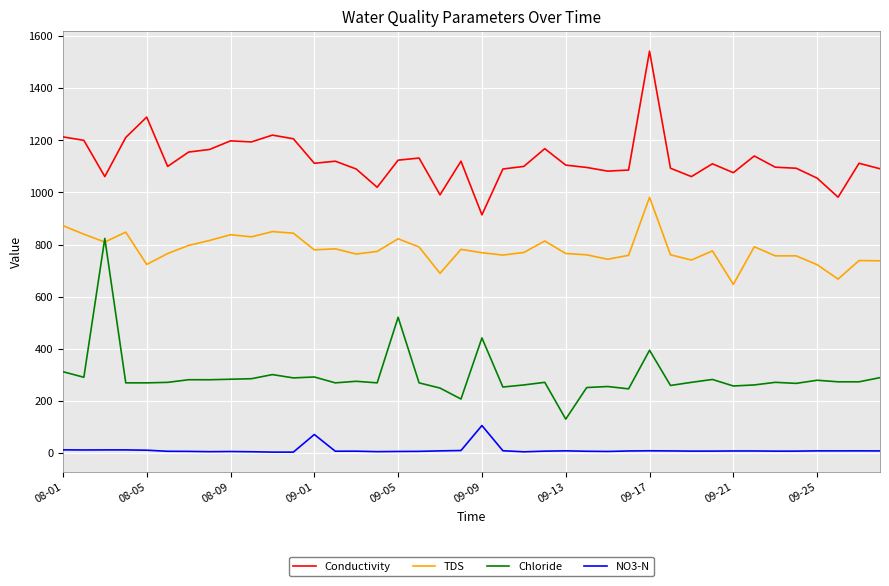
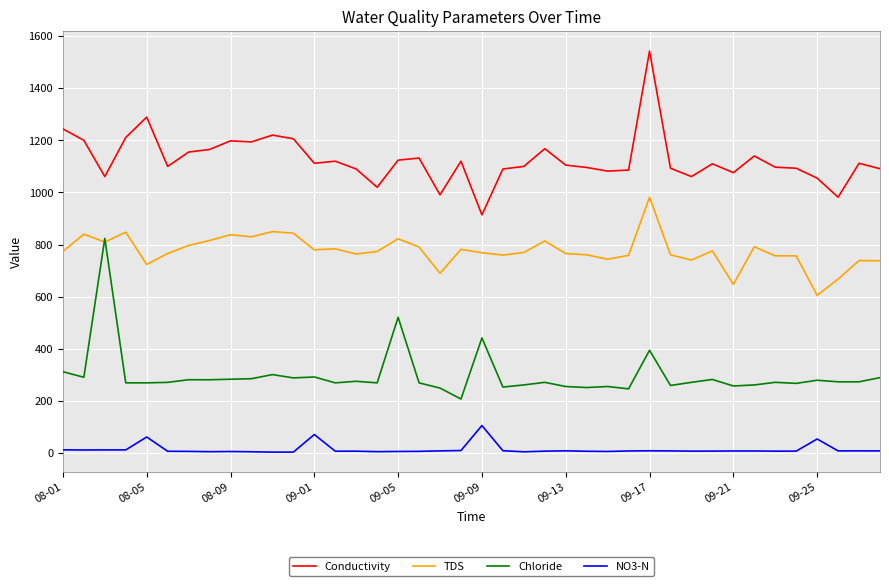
Conductivity, 08-01: 1210 -> 1240
TDS, 08-01: 870 -> 770
NO3-N, 08-05: 10 -> 60
Chloride, 09-13: 130 -> 260
TDS, 09-25: 720 -> 610
NO3-N, 09-25: 10 -> 50
